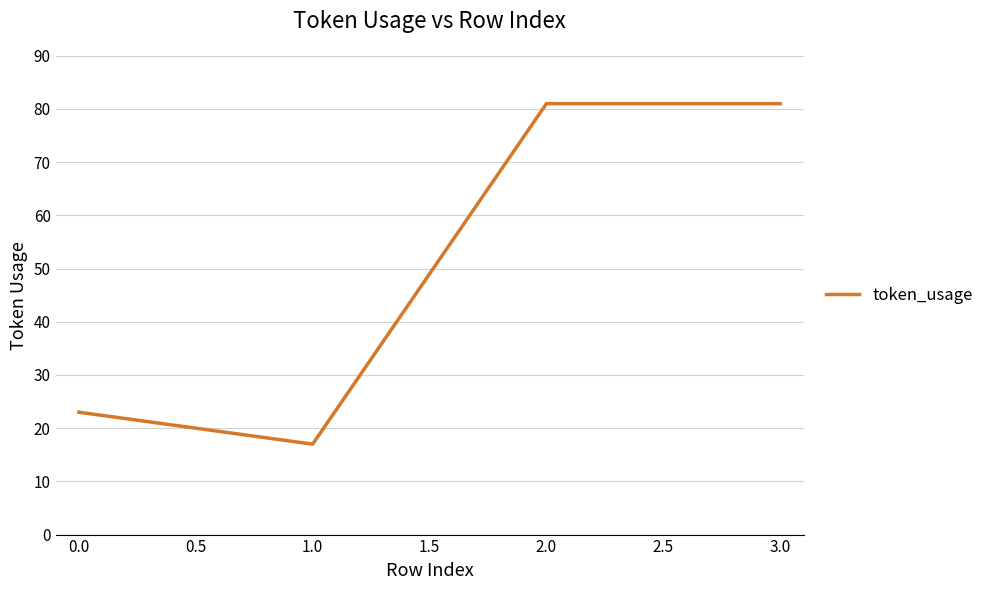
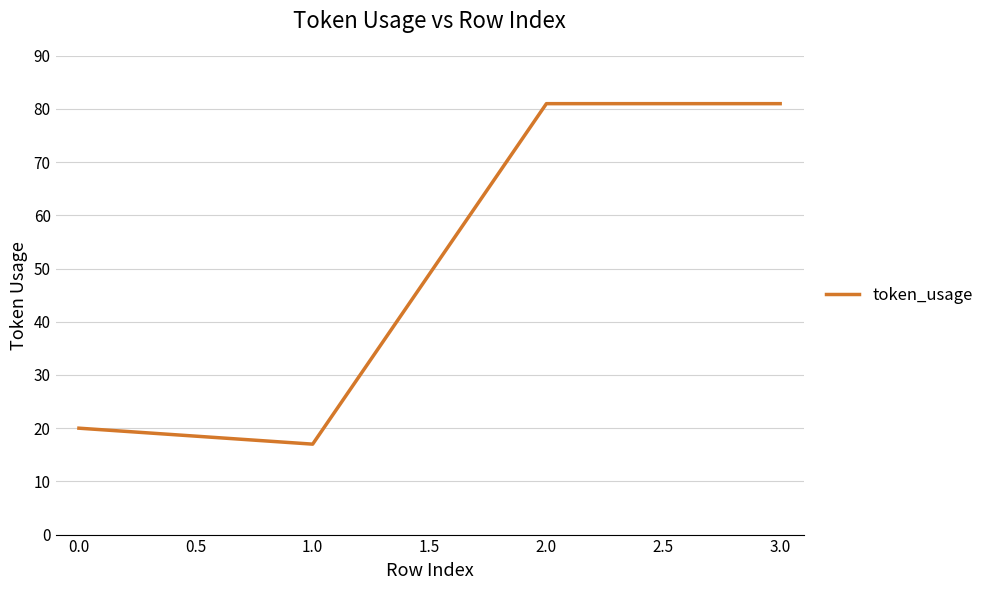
0.0: 23 -> 20
